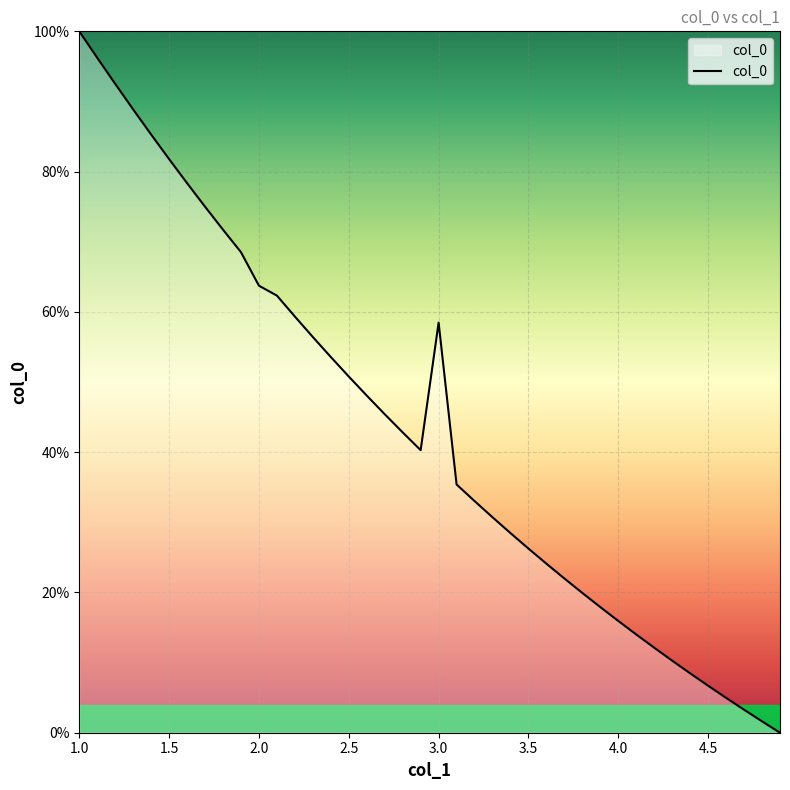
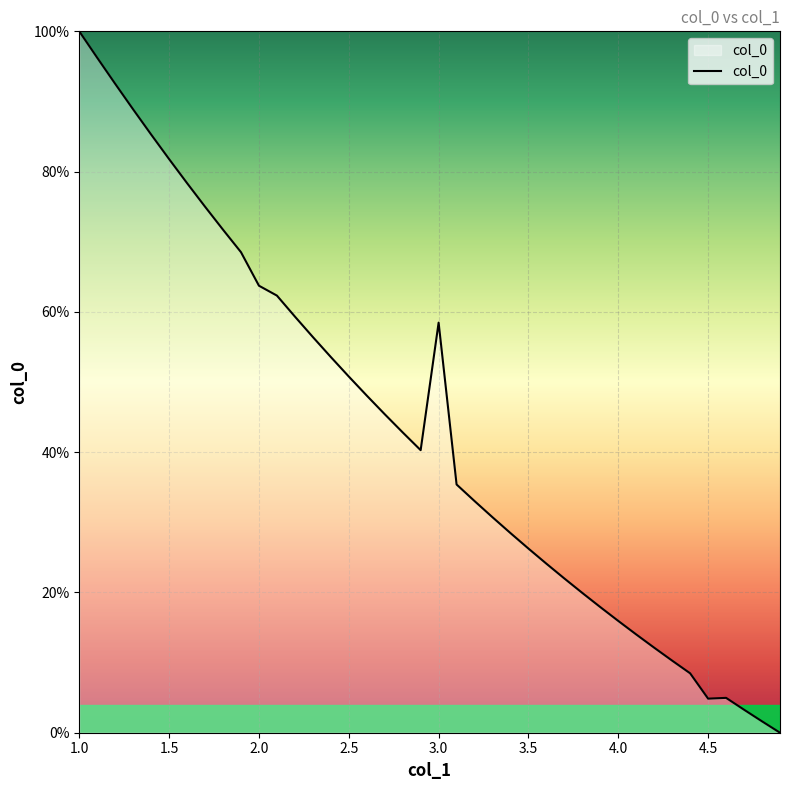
4.5: 7% -> 5%
